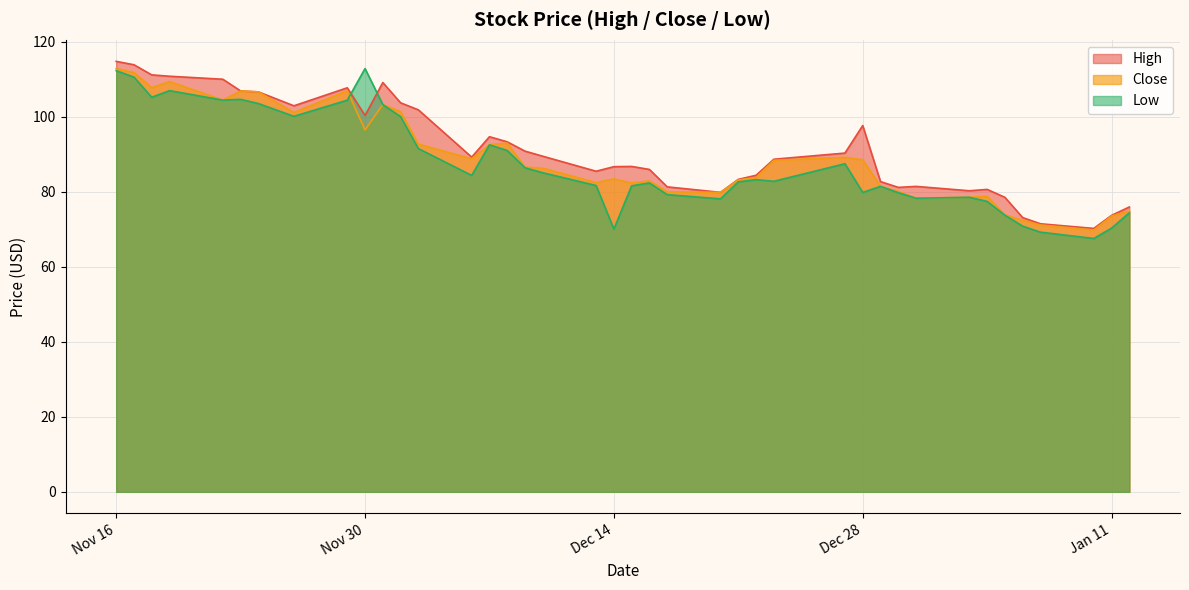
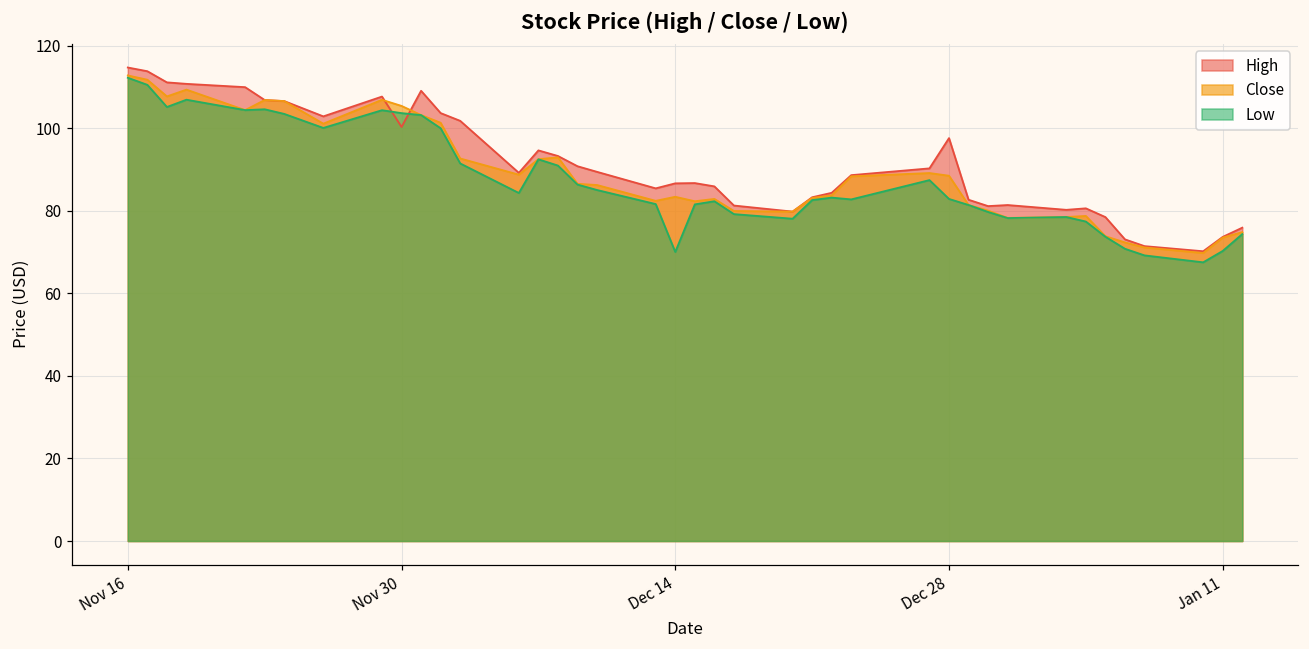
Close, Nov 30: 96 -> 105
Low, Nov 30: 113 -> 104
Low, Dec 28: 80 -> 83
